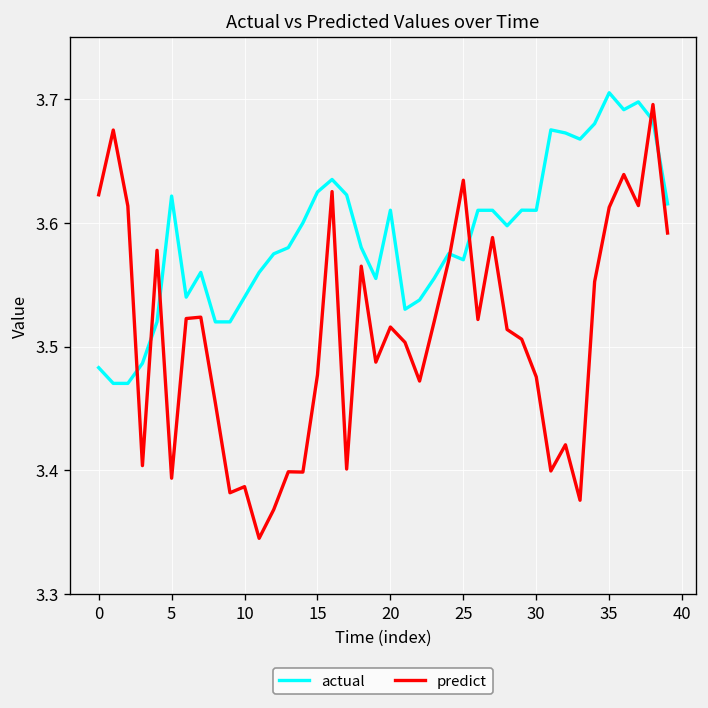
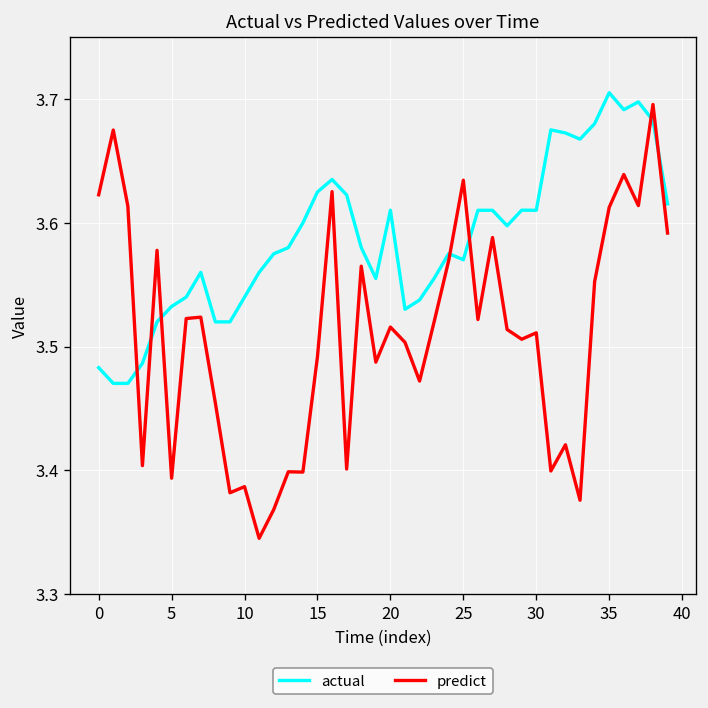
actual, 5: 3.622 -> 3.533
predict, 15: 3.477 -> 3.492
predict, 30: 3.476 -> 3.511
